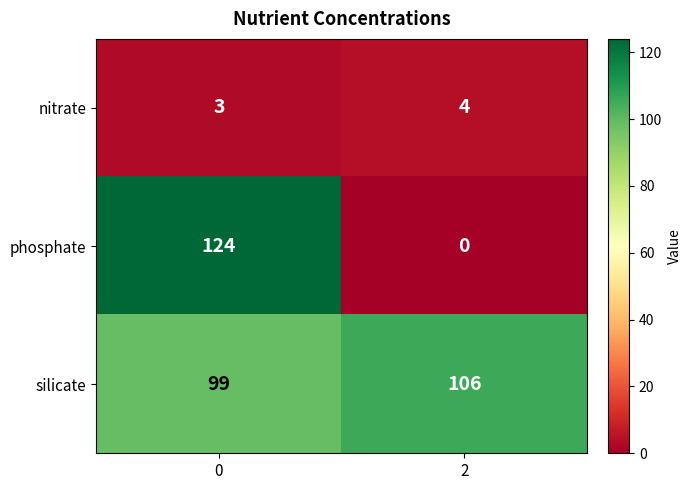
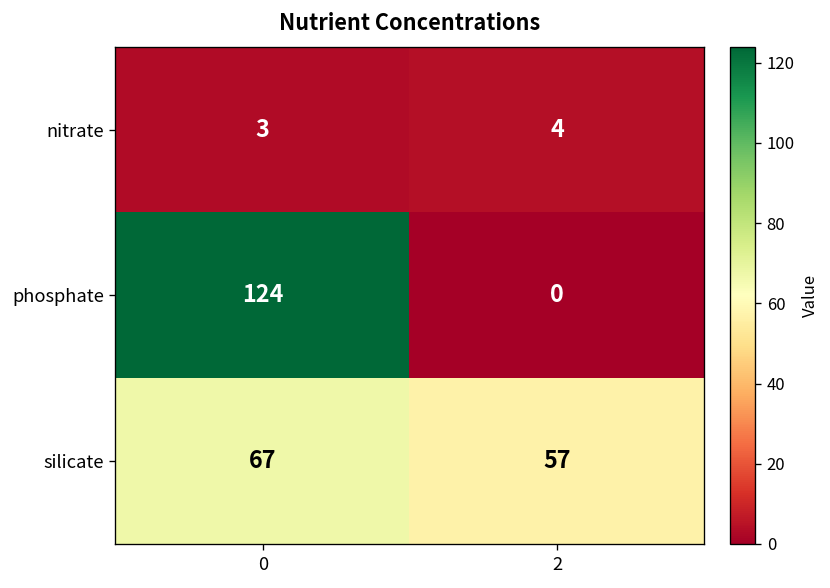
silicate, 0: 99 -> 67
silicate, 2: 106 -> 57
